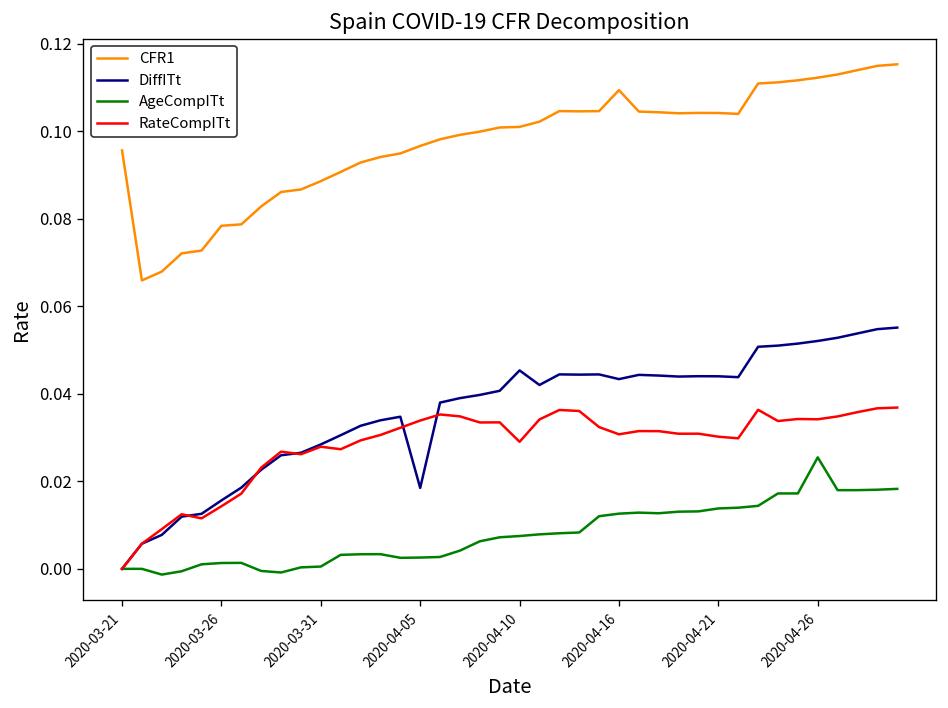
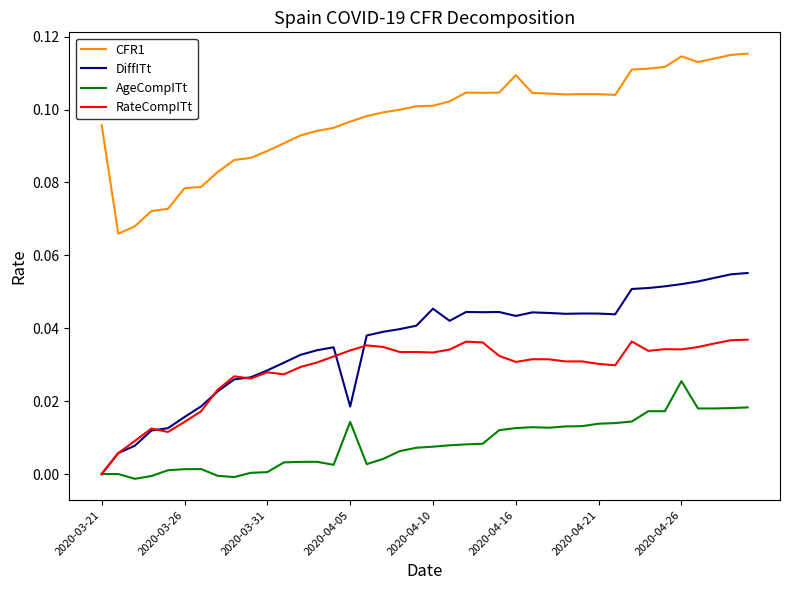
AgeCompITt, 2020-04-05: 0.003 -> 0.014
RateCompITt, 2020-04-10: 0.029 -> 0.033
CFR1, 2020-04-26: 0.112 -> 0.115
